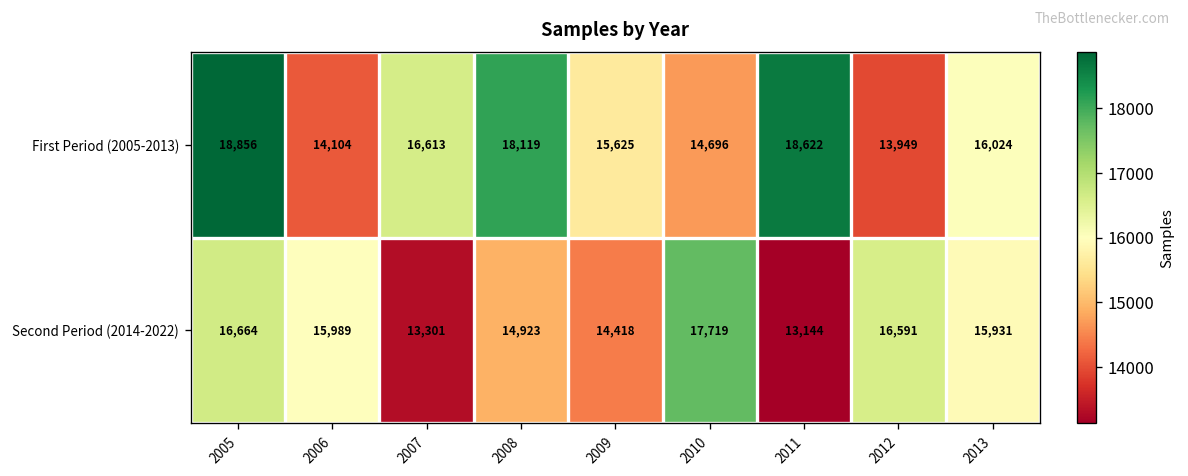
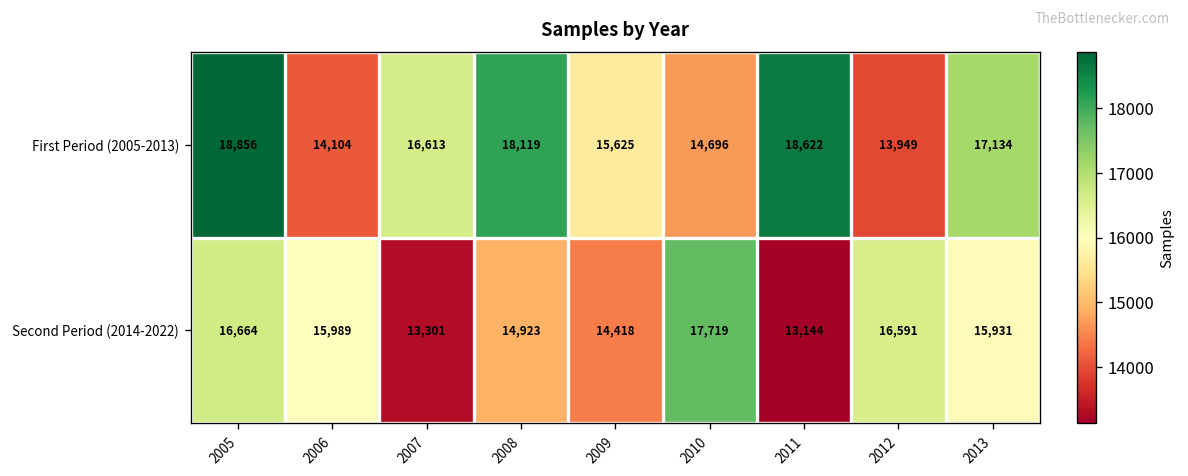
First Period (2005-2013), 2013: 16,024 -> 17,134
